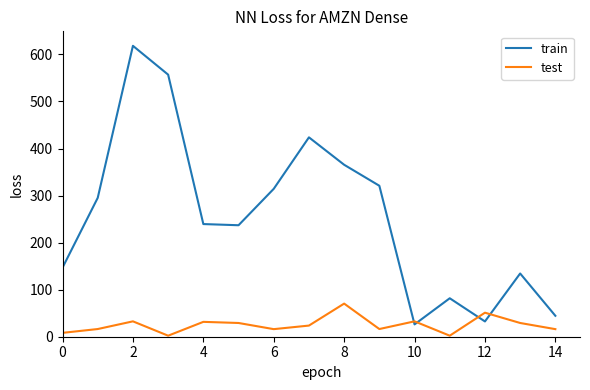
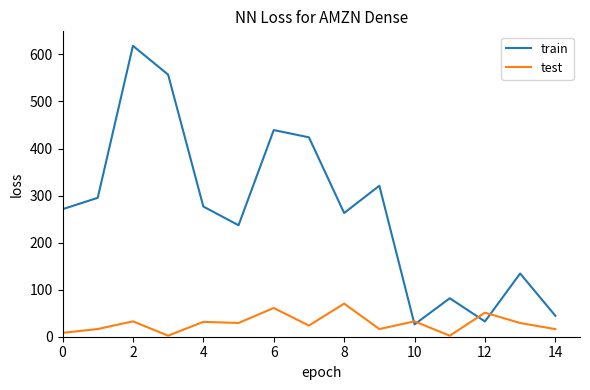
train, 0: 150 -> 270
train, 4: 240 -> 280
train, 6: 310 -> 440
test, 6: 20 -> 60
train, 8: 370 -> 260
